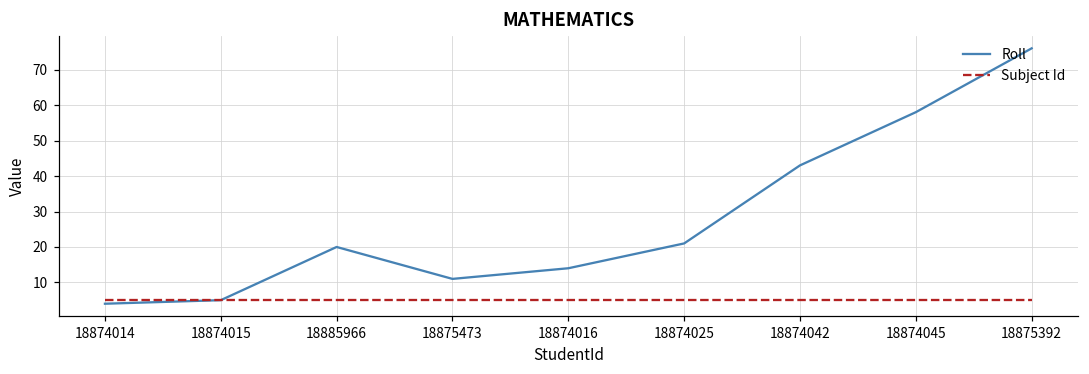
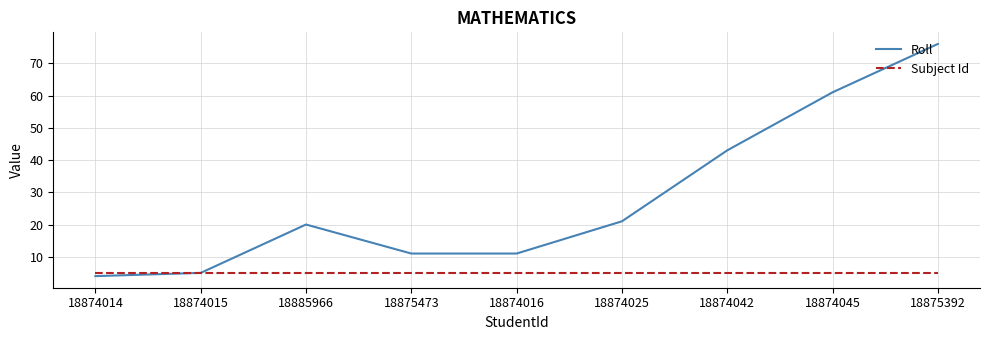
Roll, 18874016: 14 -> 11
Roll, 18874045: 58 -> 61
